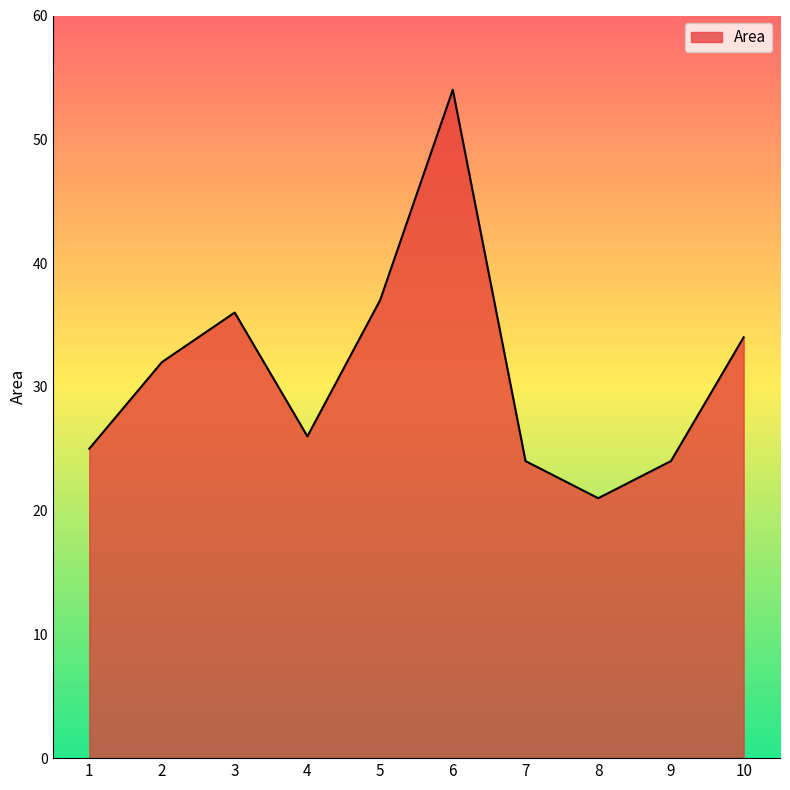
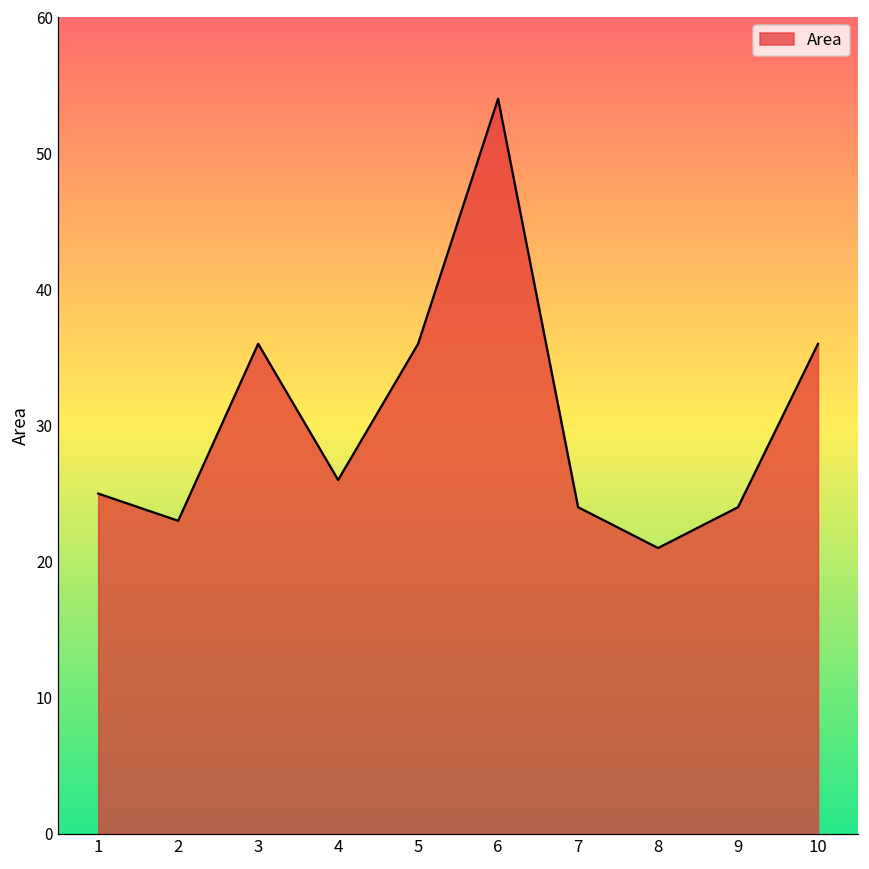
2: 32 -> 23
5: 37 -> 36
10: 34 -> 36
